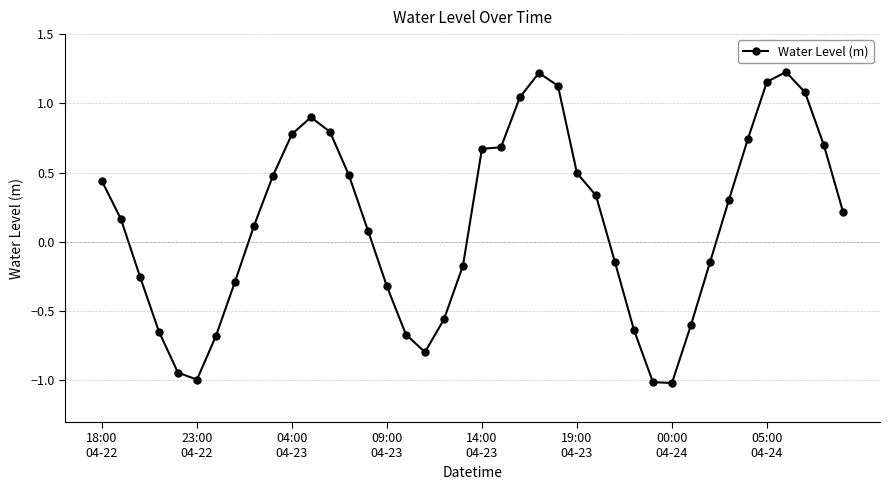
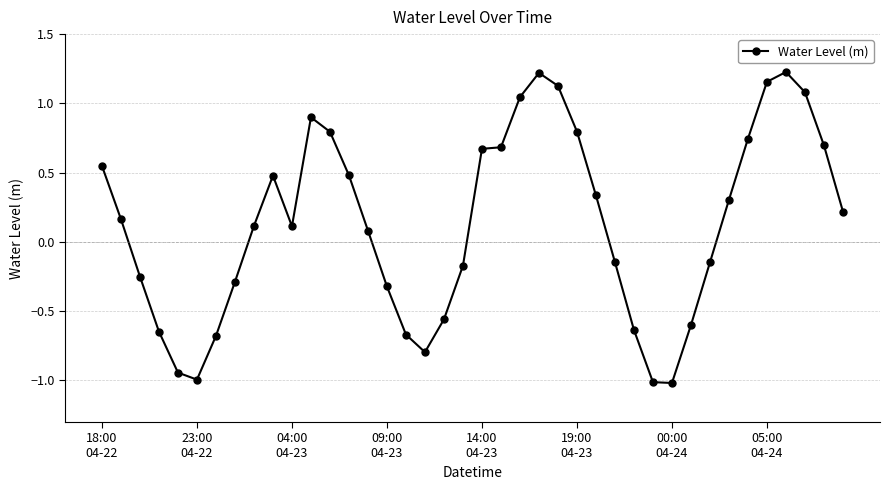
18:00 04-22: 0.44 -> 0.55
04:00 04-23: 0.78 -> 0.11
19:00 04-23: 0.50 -> 0.80
